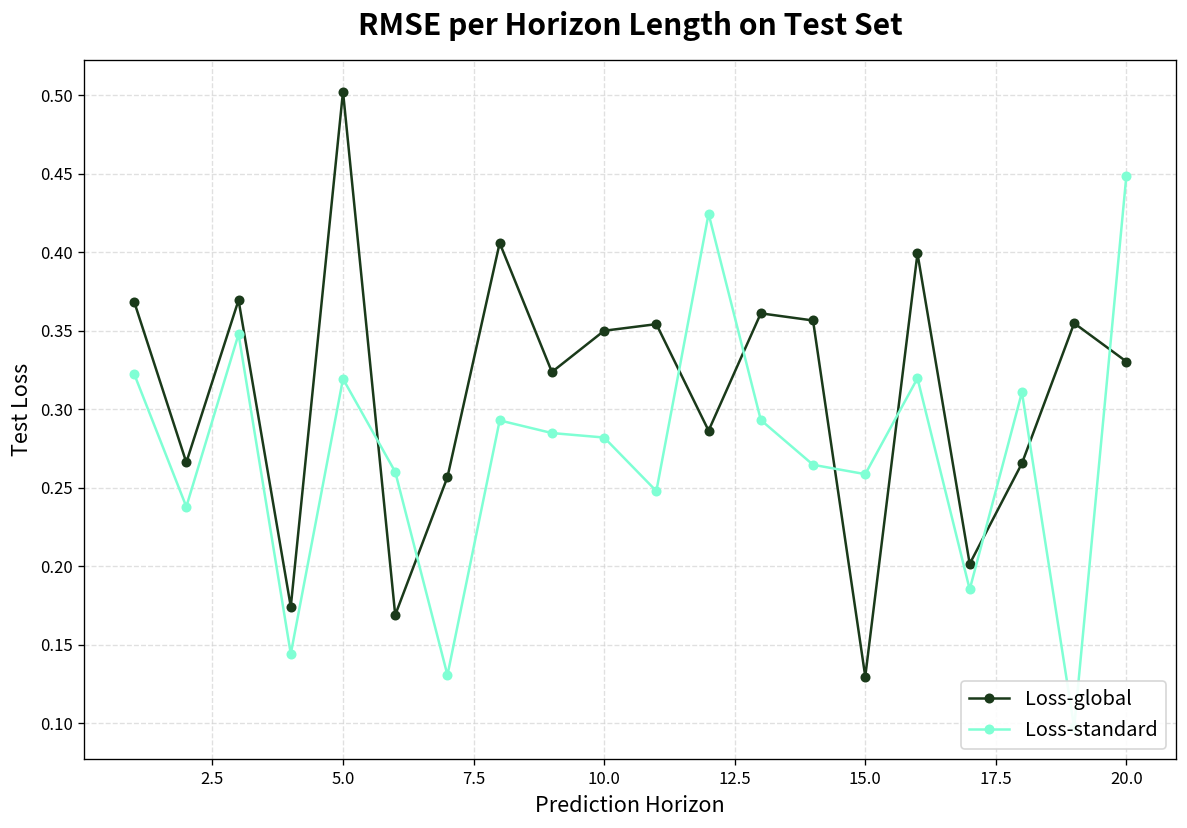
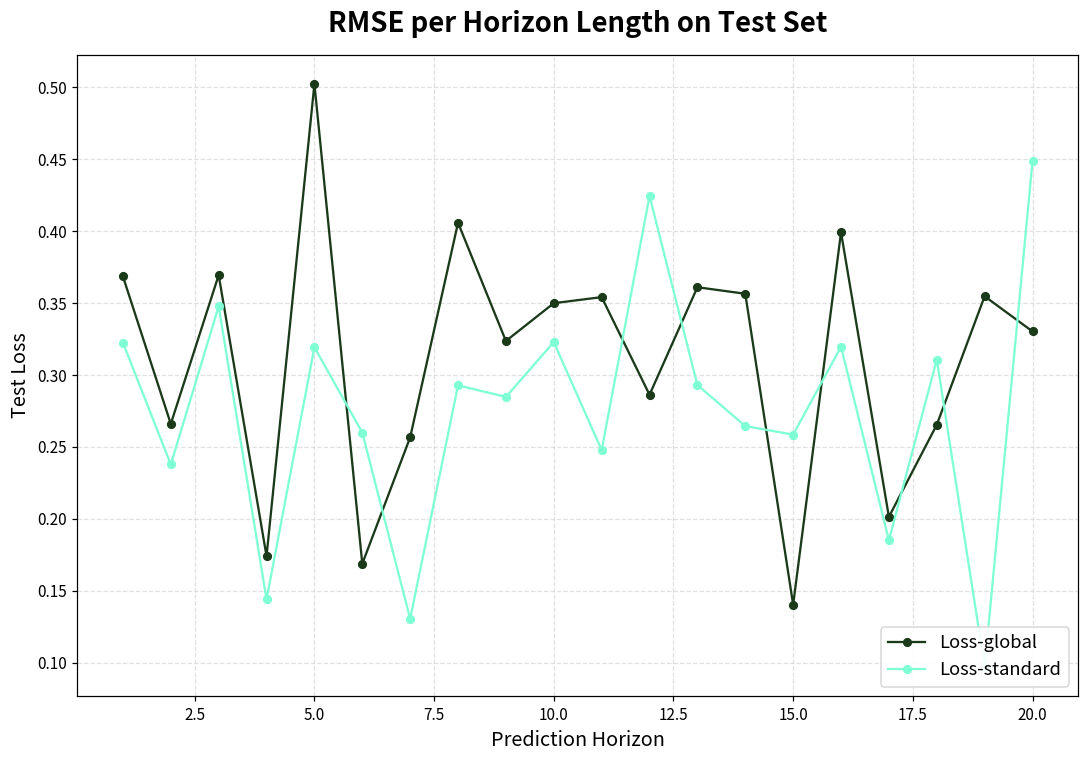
Loss-standard, 10.0: 0.282 -> 0.323
Loss-global, 15.0: 0.130 -> 0.140
